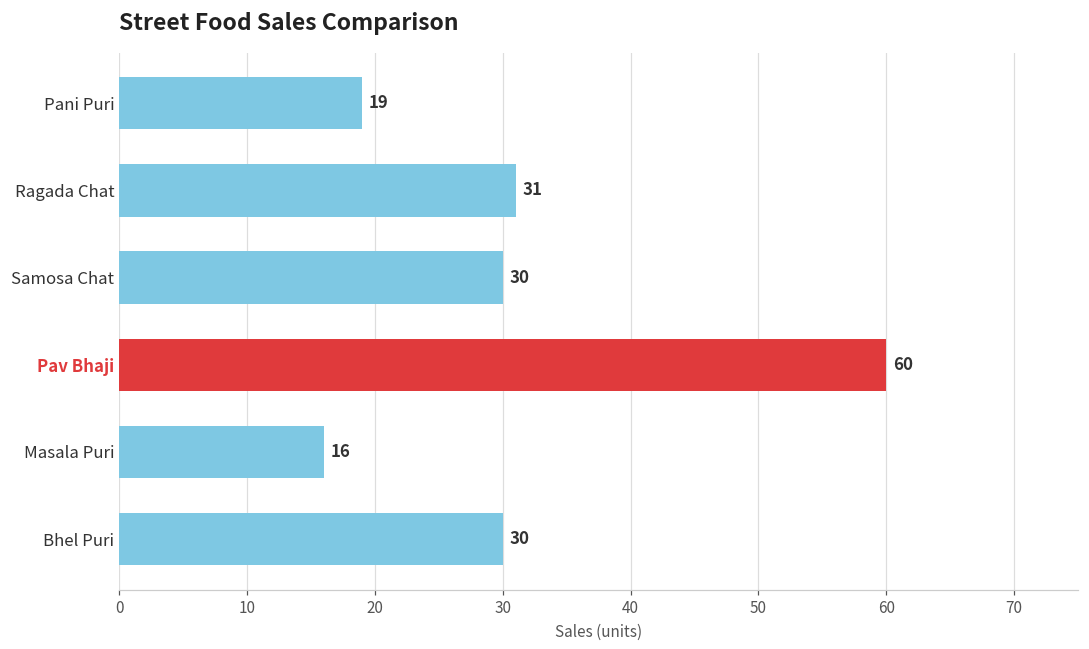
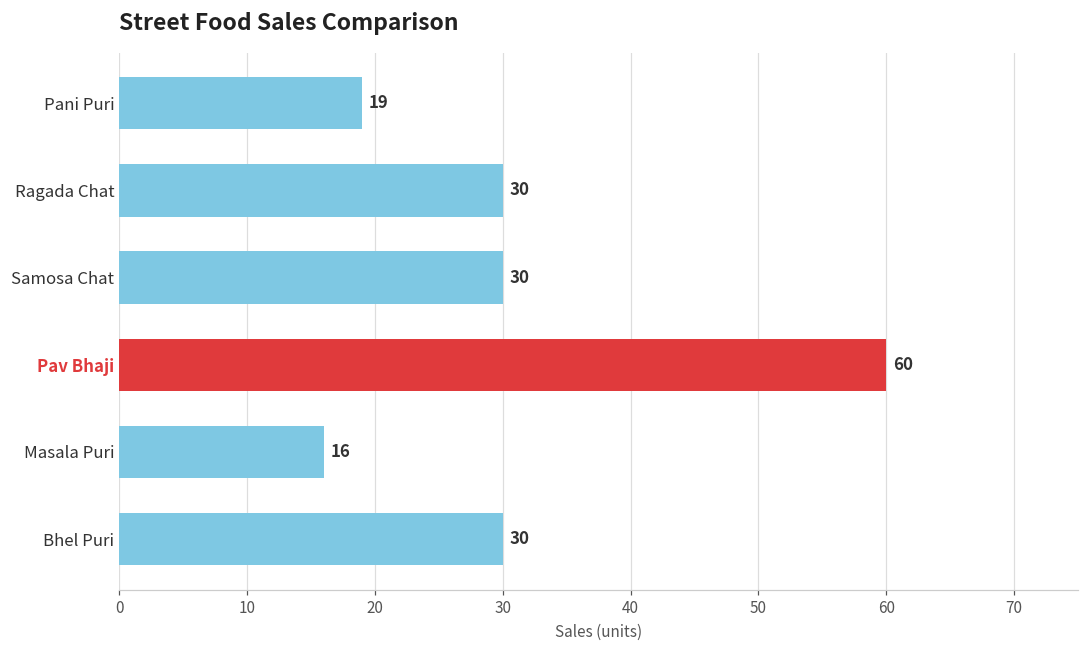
Ragada Chat: 31 -> 30
